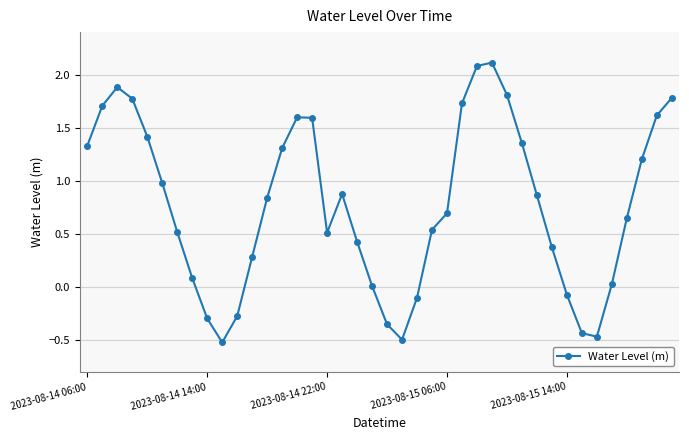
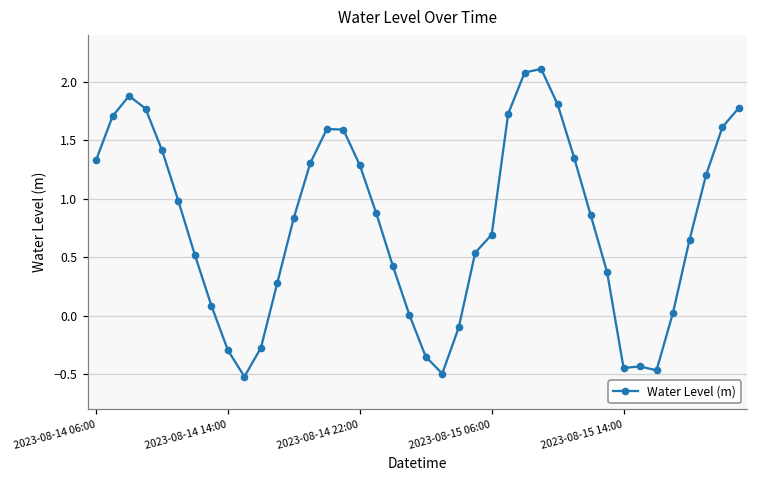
2023-08-14 22:00: 0.51 -> 1.29
2023-08-15 14:00: -0.07 -> -0.45
